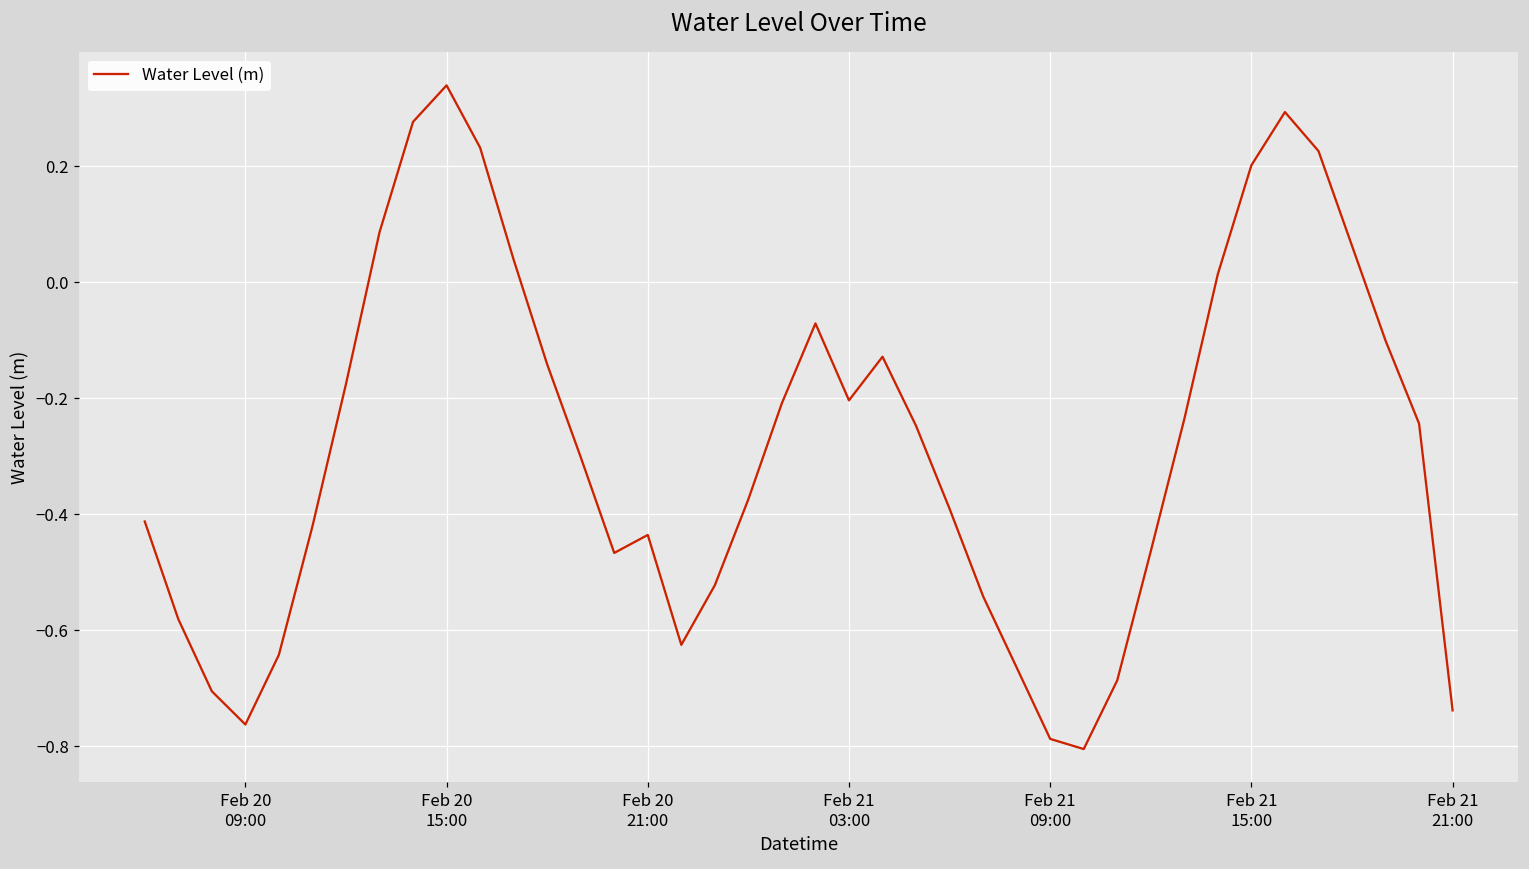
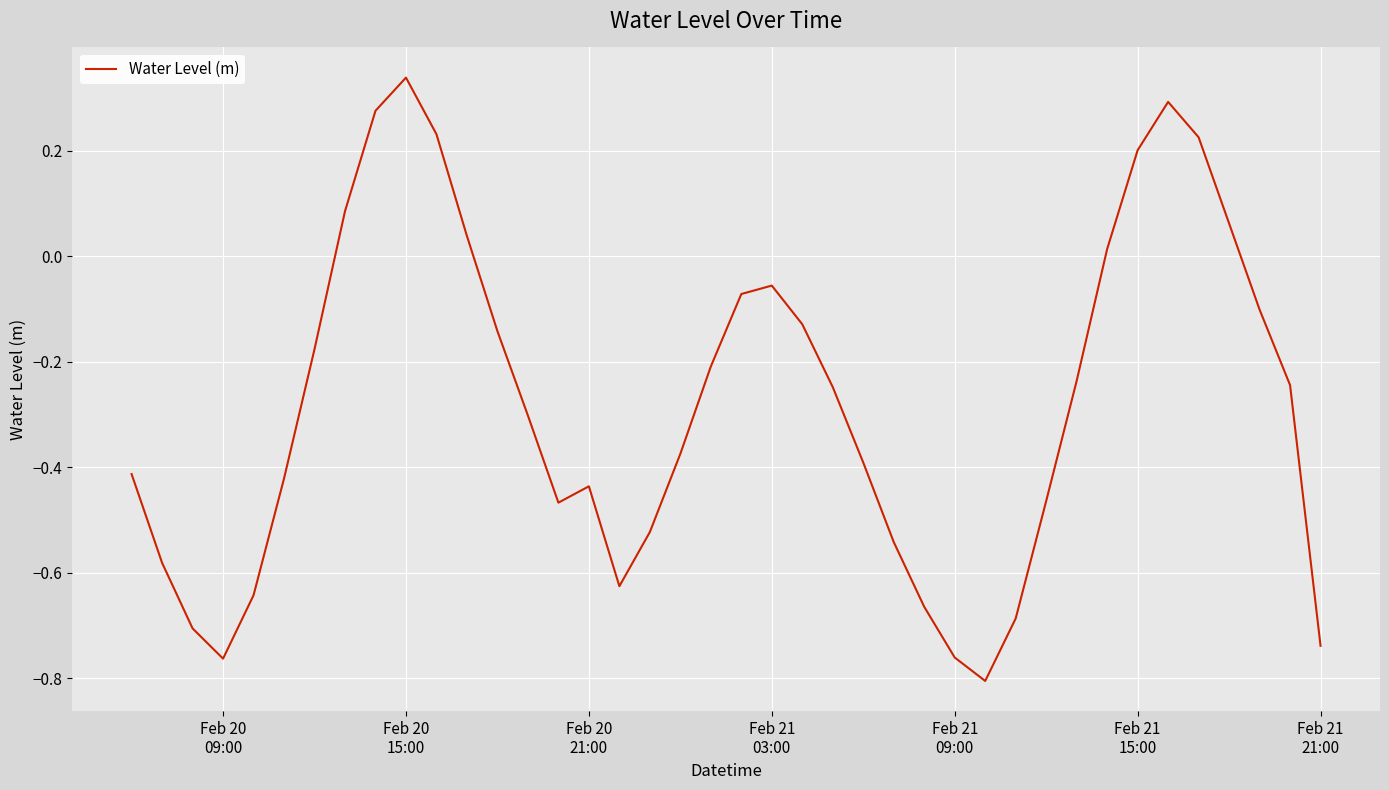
Feb 21 03:00: -0.20 -> -0.06
Feb 21 09:00: -0.79 -> -0.76
